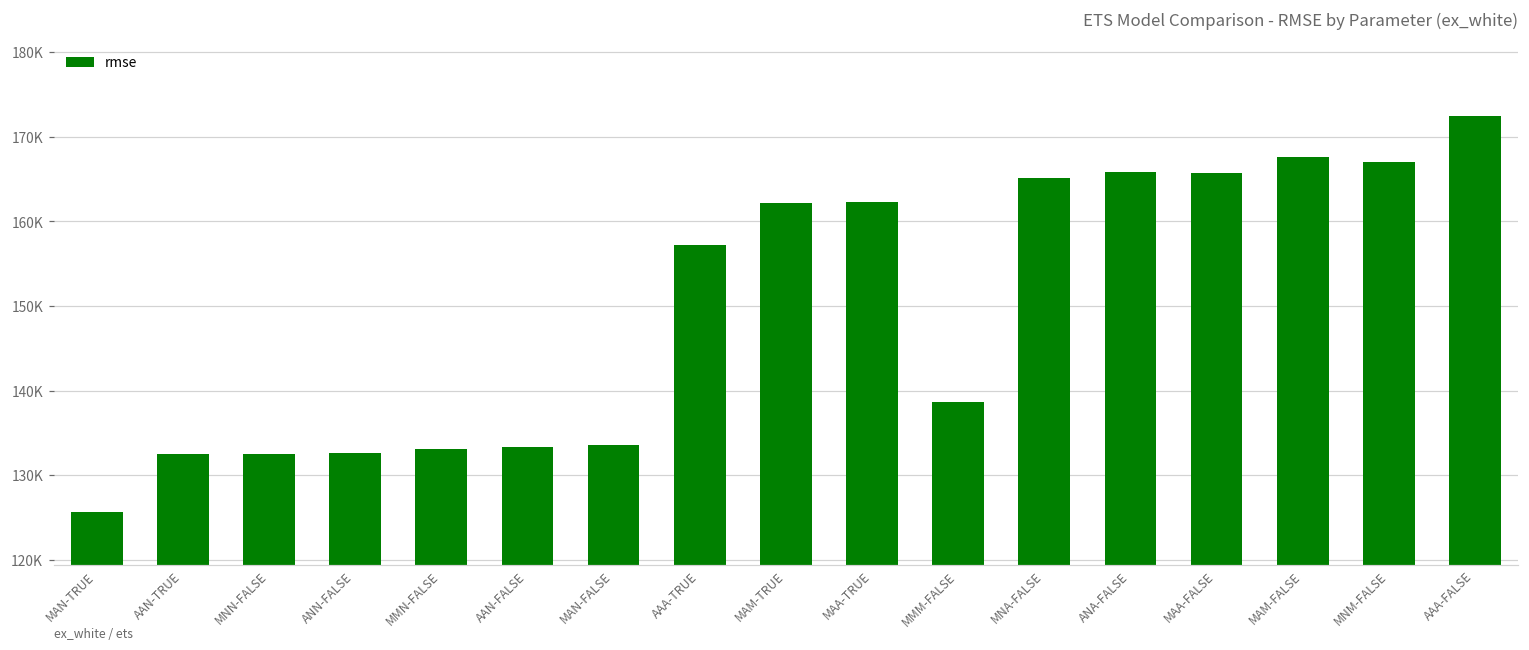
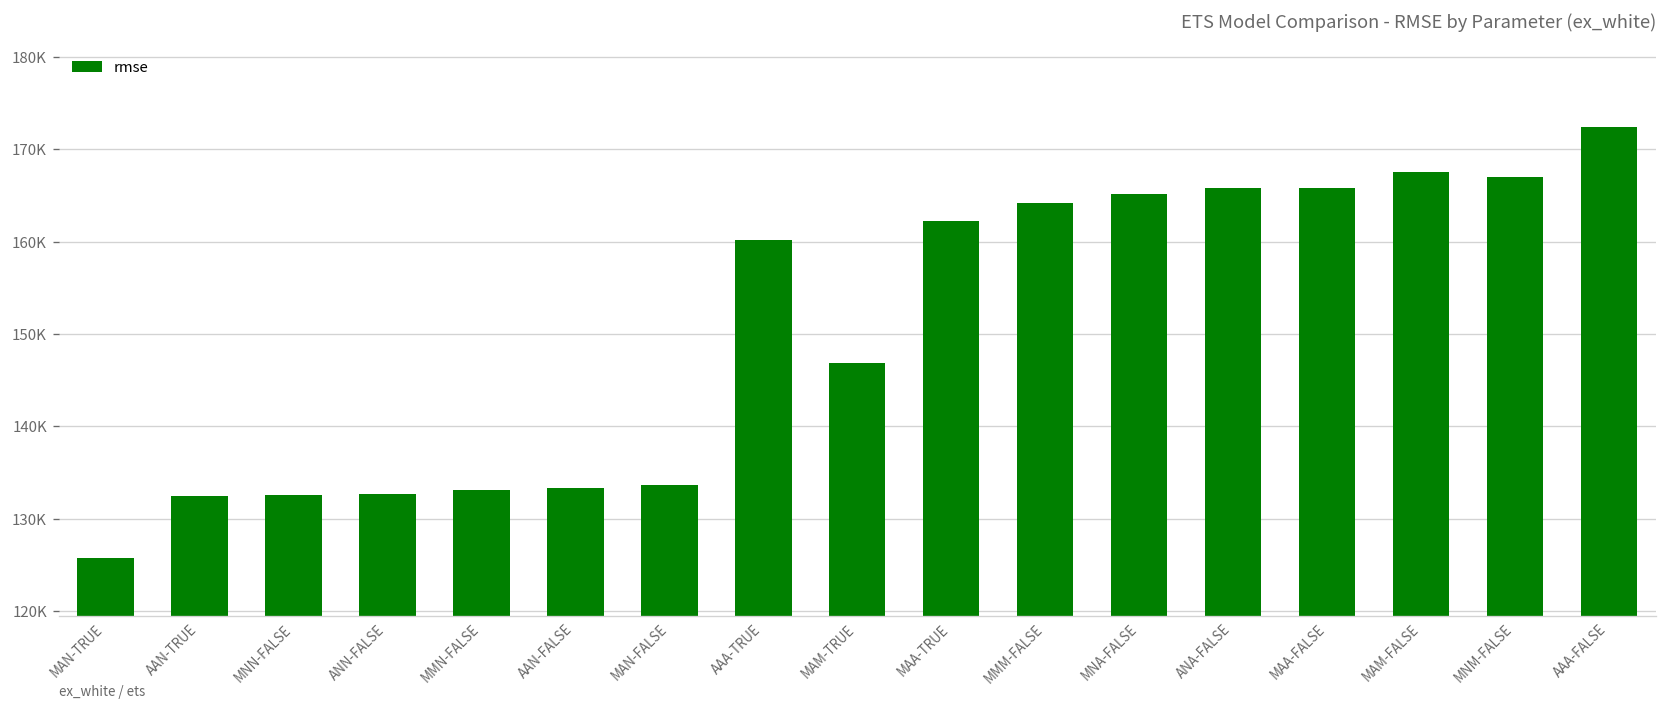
AAA-TRUE: 157000 -> 160000
MAM-TRUE: 162000 -> 147000
MMM-FALSE: 139000 -> 164000
